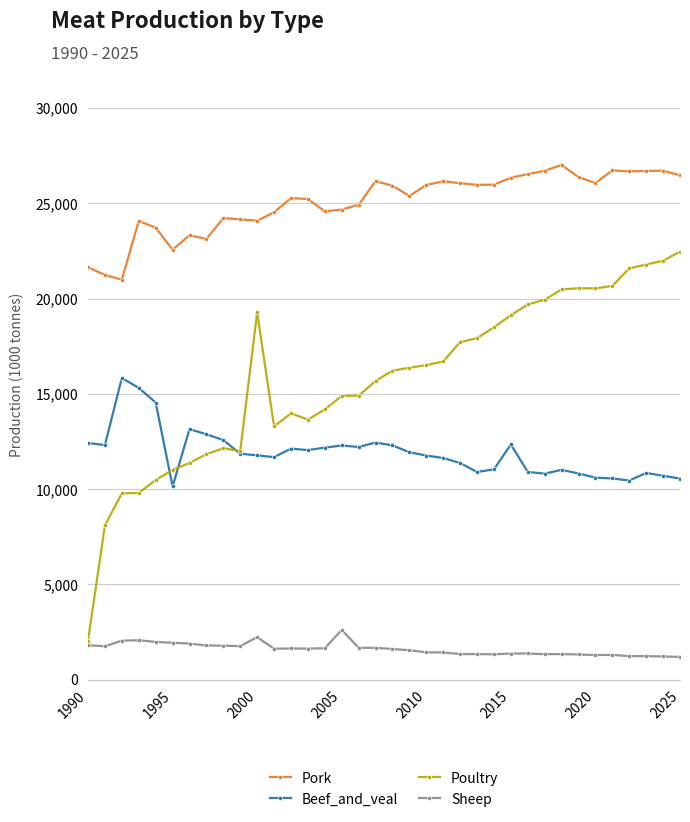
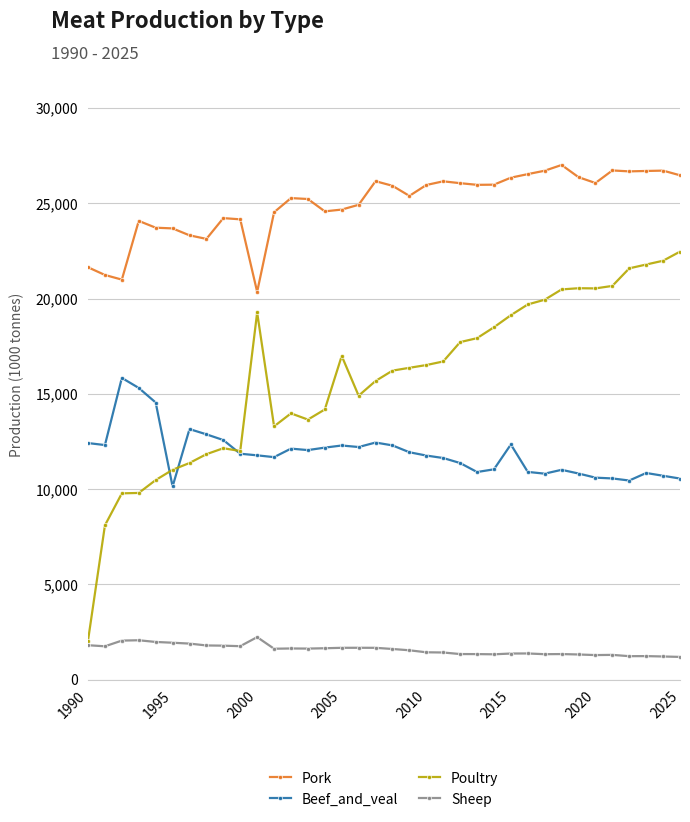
Pork, 1995: 22,600 -> 23,700
Pork, 2000: 24,100 -> 20,400
Poultry, 2005: 14,900 -> 17,000
Sheep, 2005: 2,600 -> 1,700
